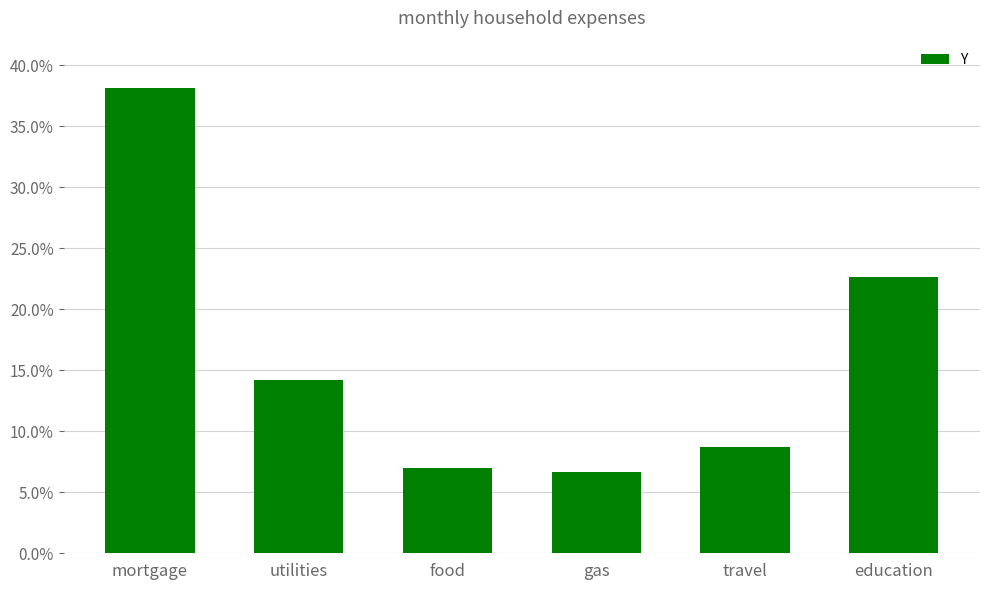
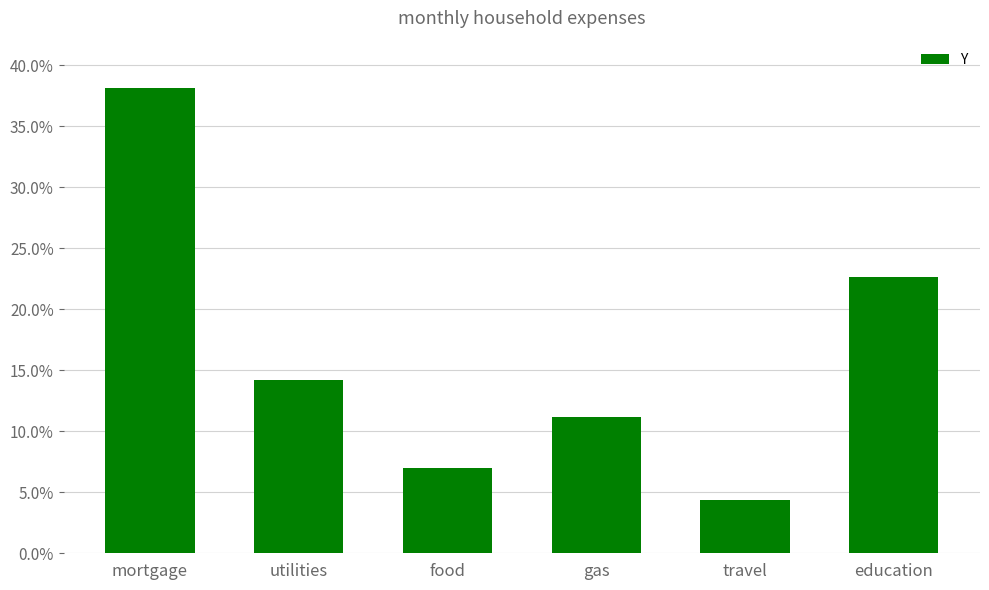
gas: 6.7% -> 11.2%
travel: 8.7% -> 4.4%
